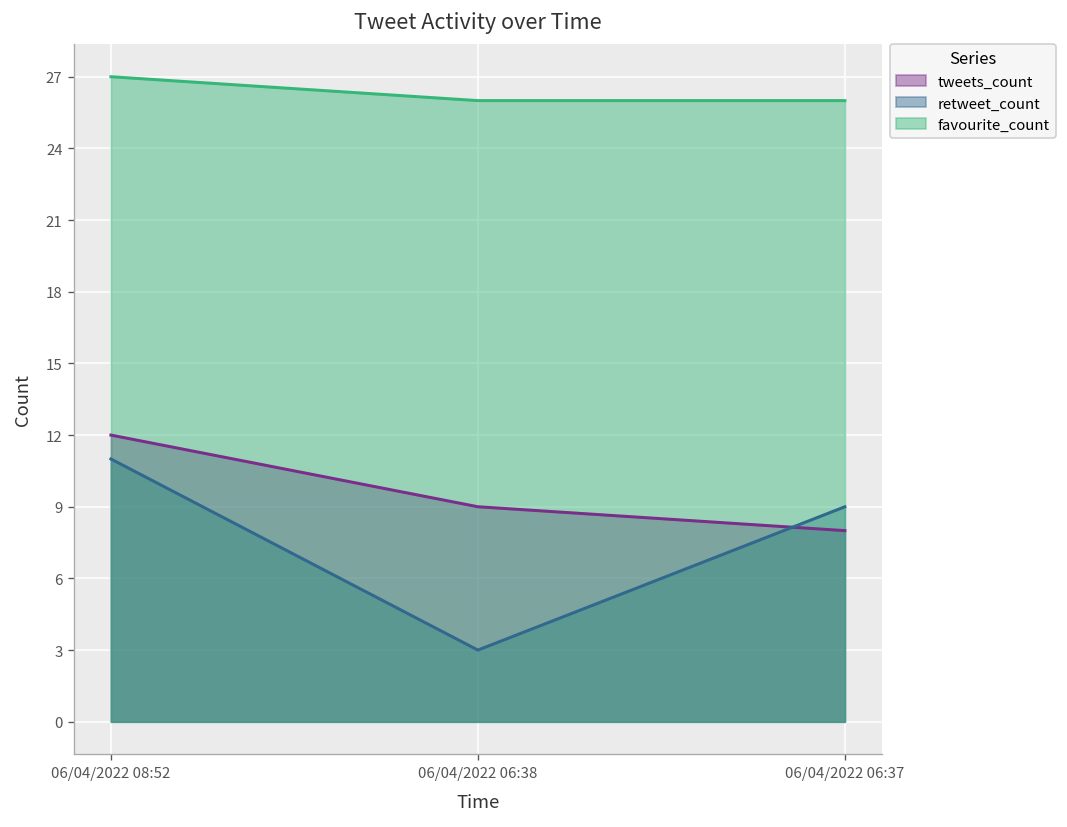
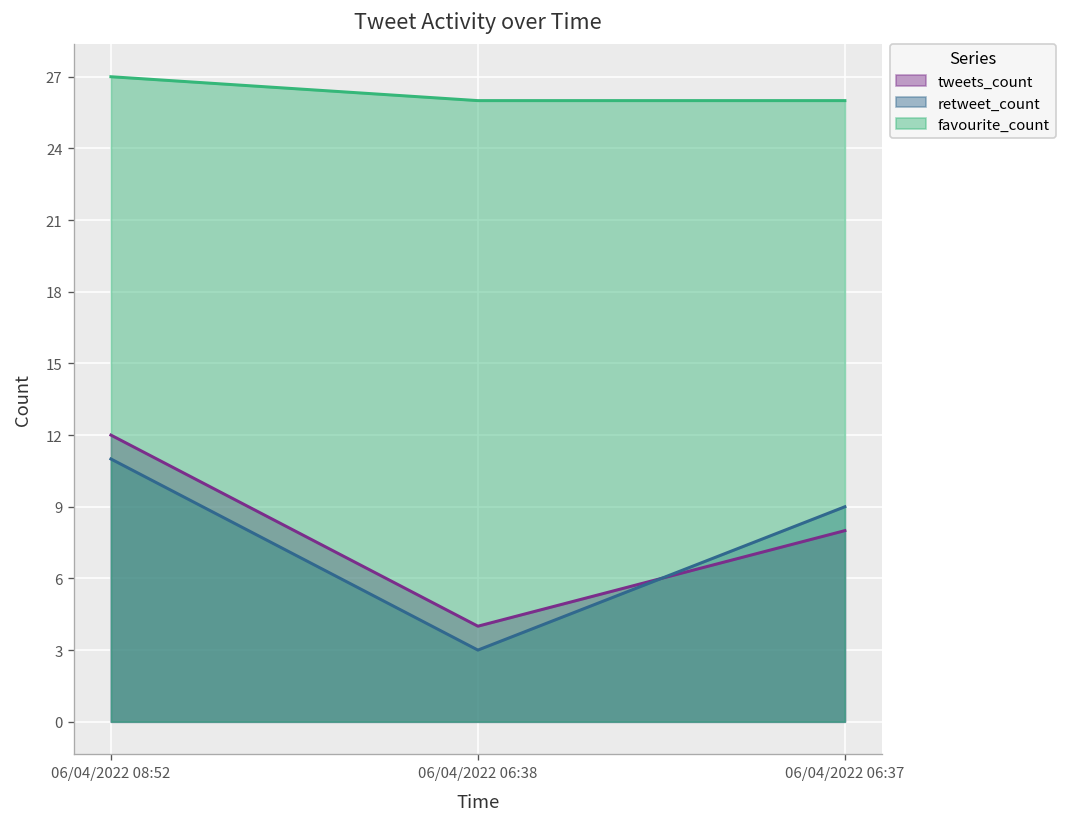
tweets_count, 06/04/2022 06:38: 9 -> 4
